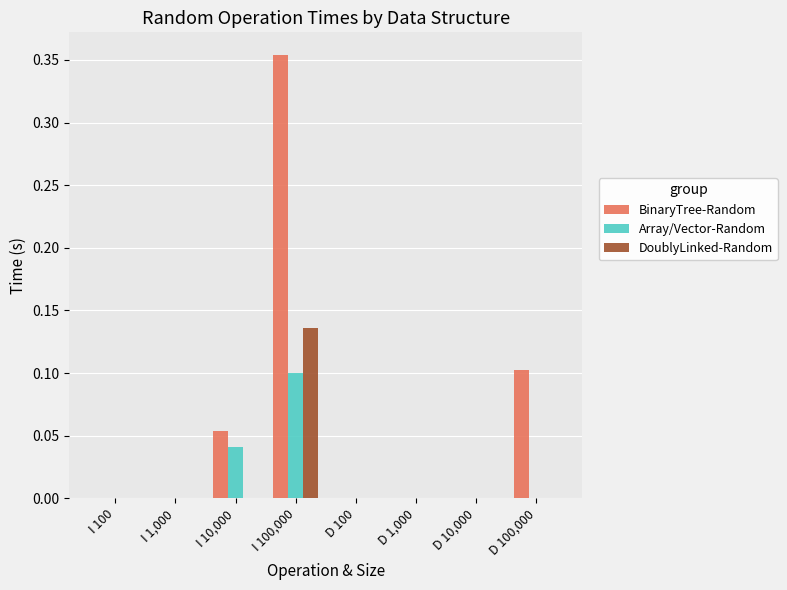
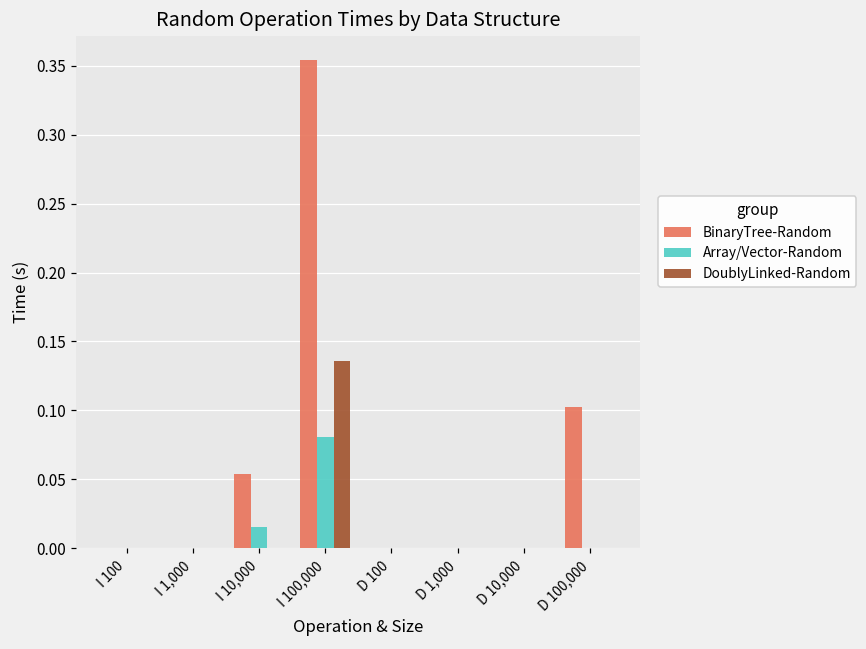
Array/Vector-Random, I 10,000: 0.041 -> 0.016
Array/Vector-Random, I 100,000: 0.100 -> 0.081
